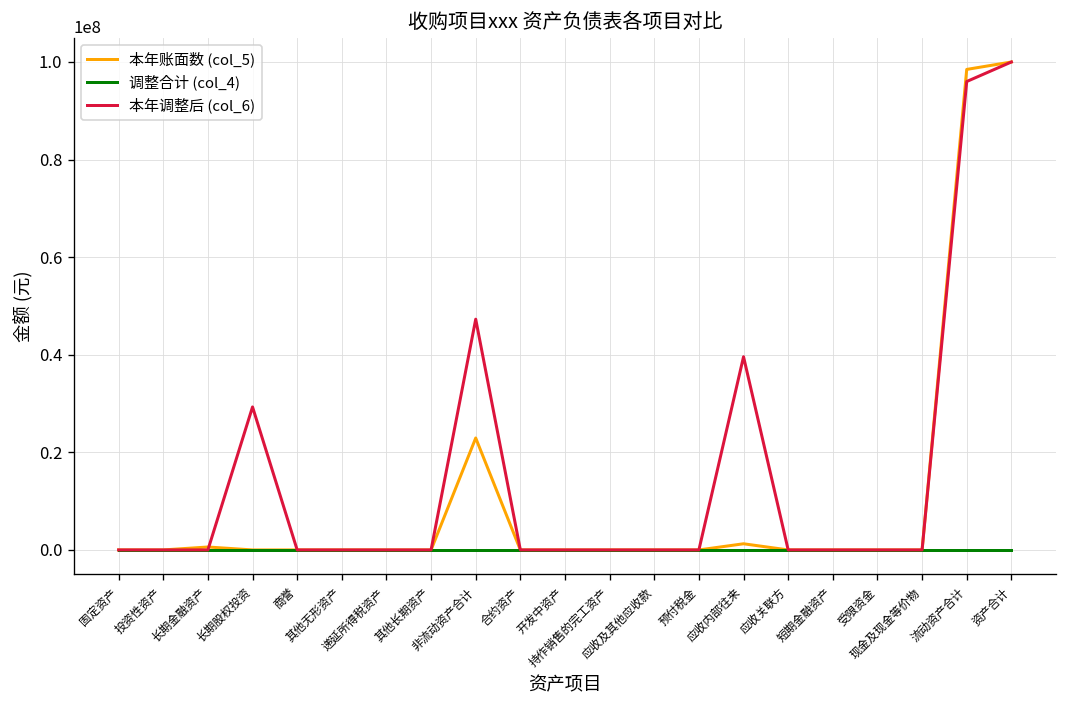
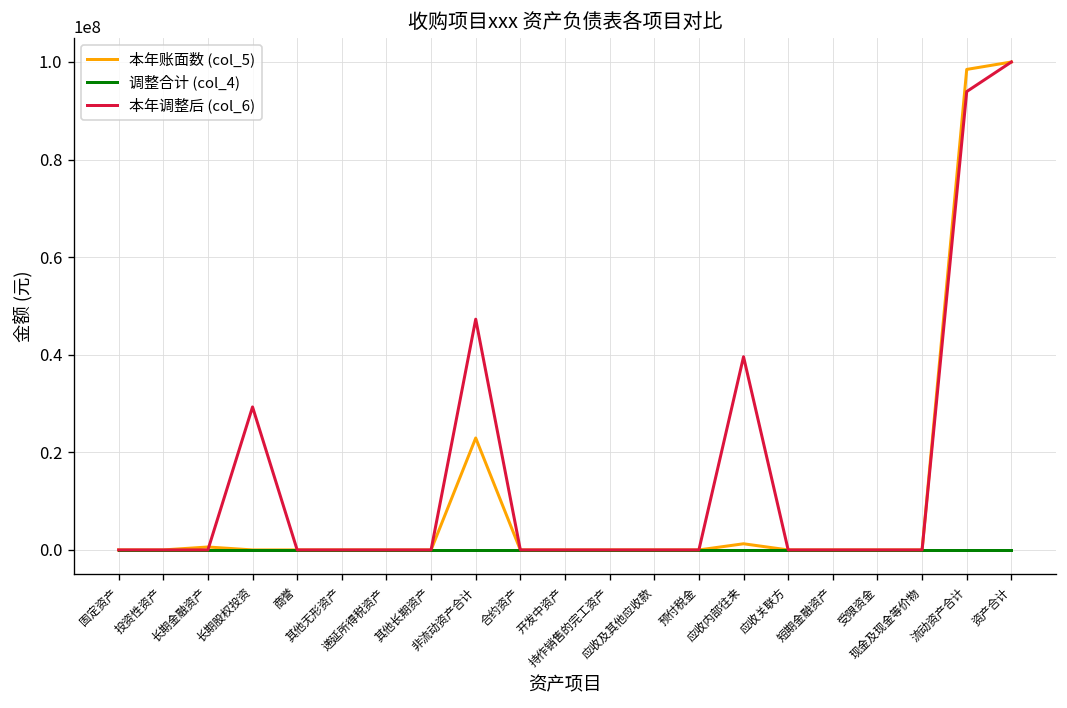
本年调整后 (col_6), 流动资产合计: 96000000 -> 94000000
